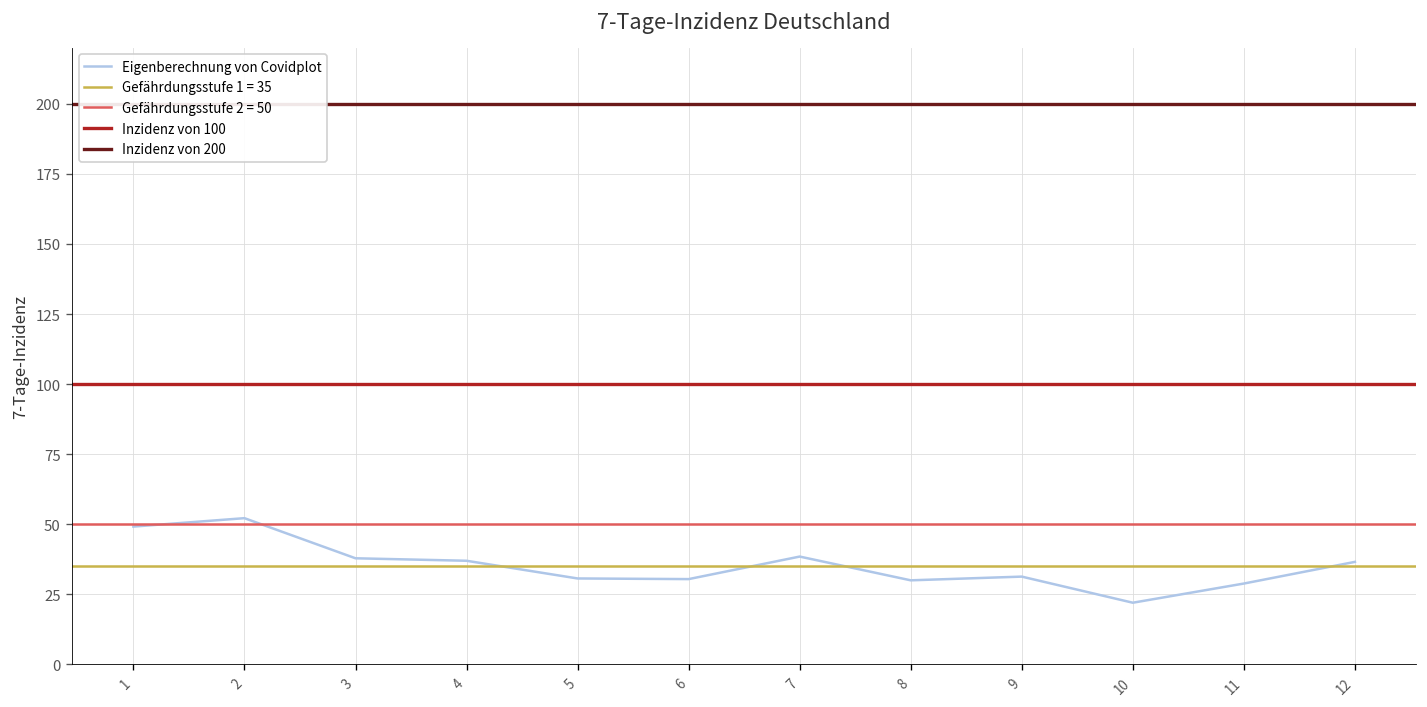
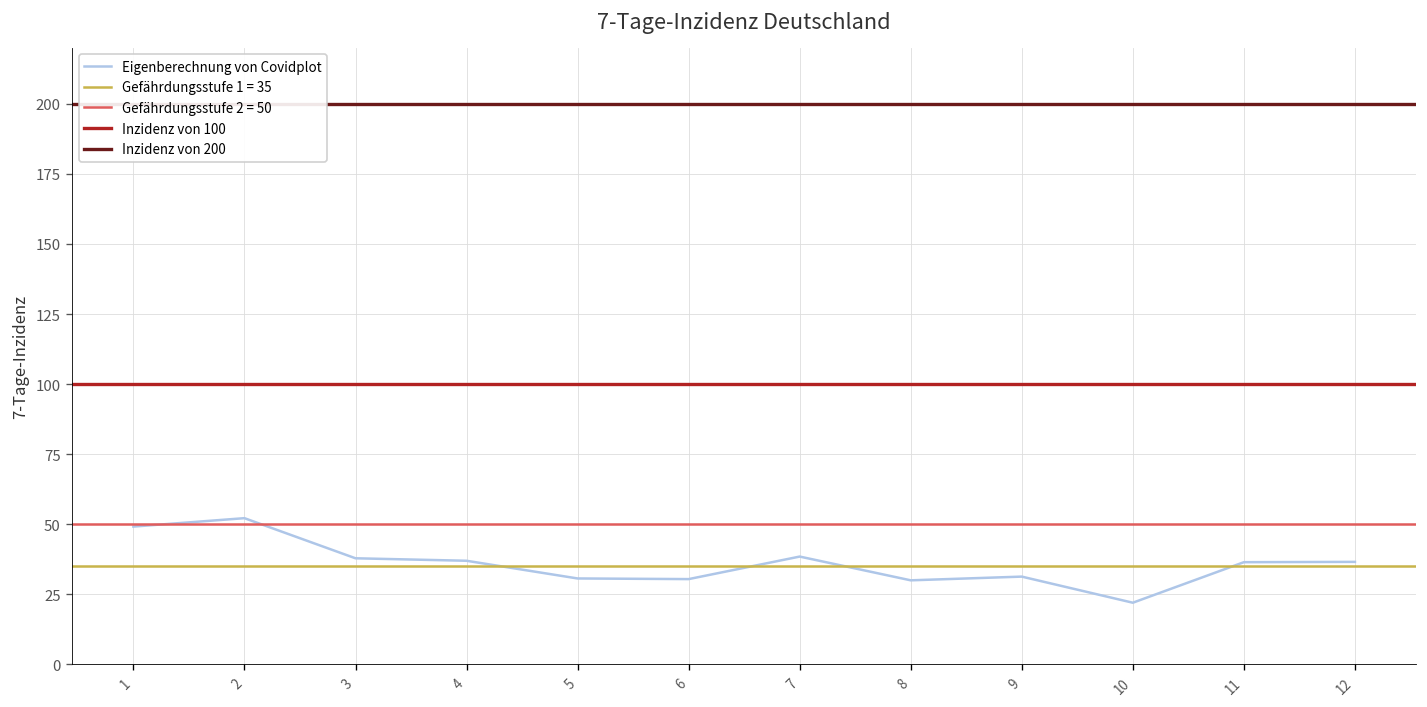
11: 29 -> 36
